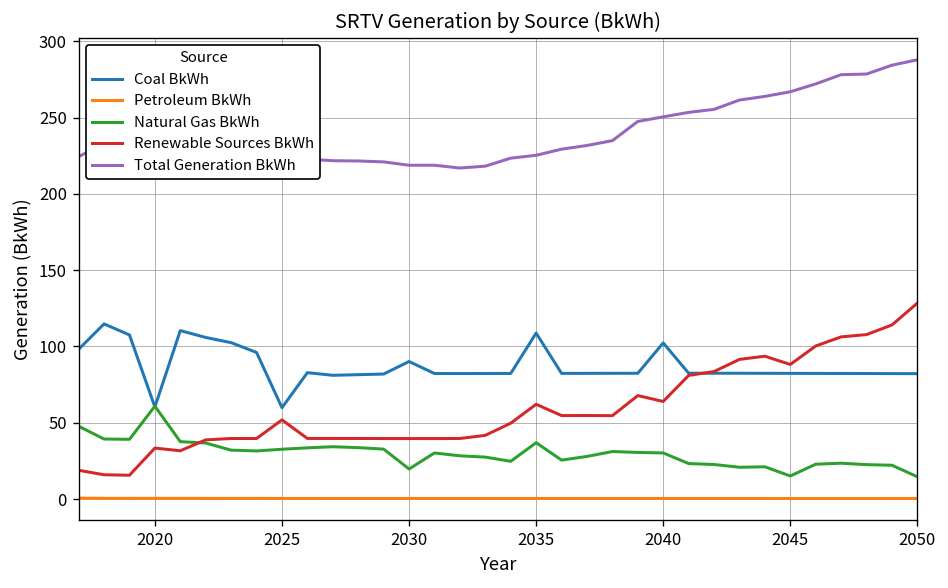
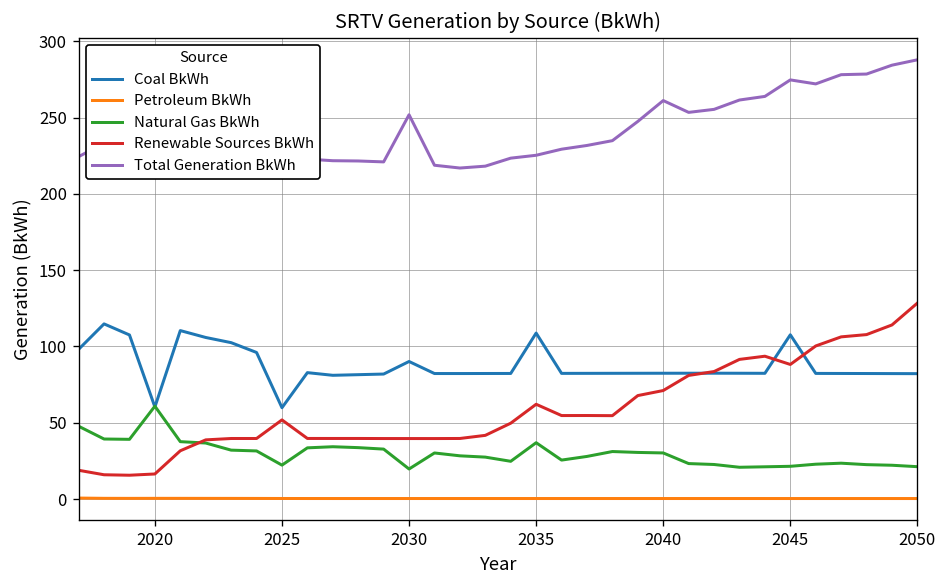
Renewable Sources BkWh, 2020: 33 -> 16
Natural Gas BkWh, 2025: 33 -> 22
Total Generation BkWh, 2030: 219 -> 252
Coal BkWh, 2040: 102 -> 82
Renewable Sources BkWh, 2040: 64 -> 71
Total Generation BkWh, 2040: 250 -> 261
Coal BkWh, 2045: 82 -> 108
Natural Gas BkWh, 2045: 15 -> 21
Total Generation BkWh, 2045: 267 -> 275
Natural Gas BkWh, 2050: 15 -> 21
